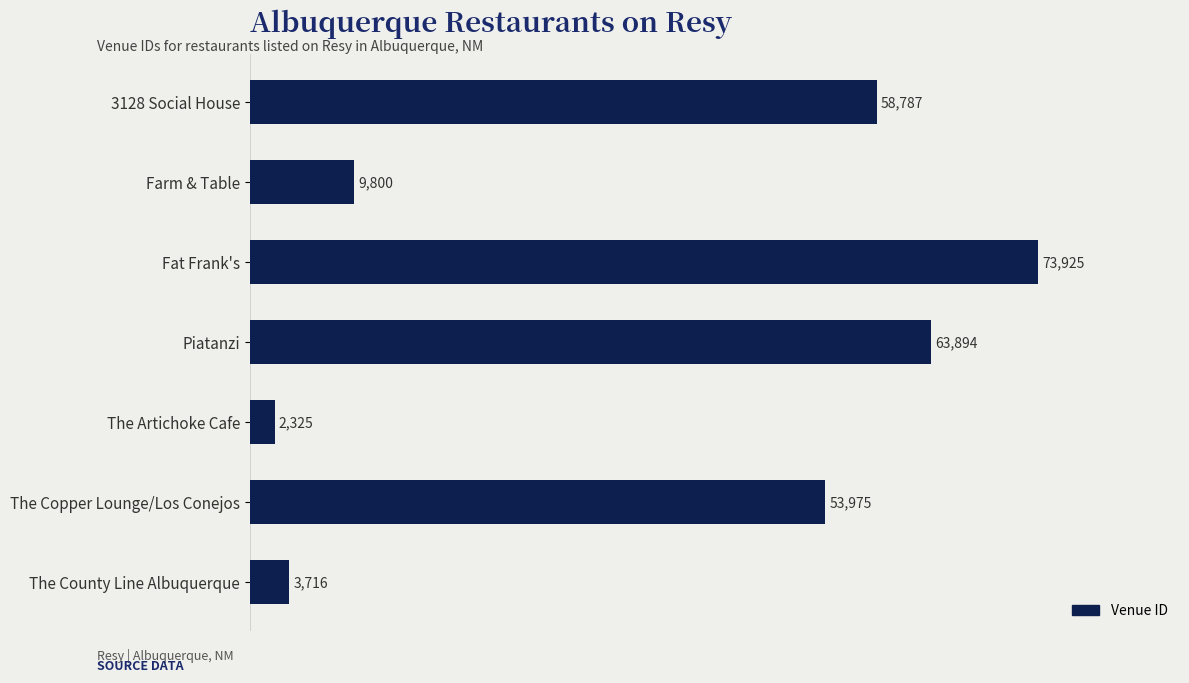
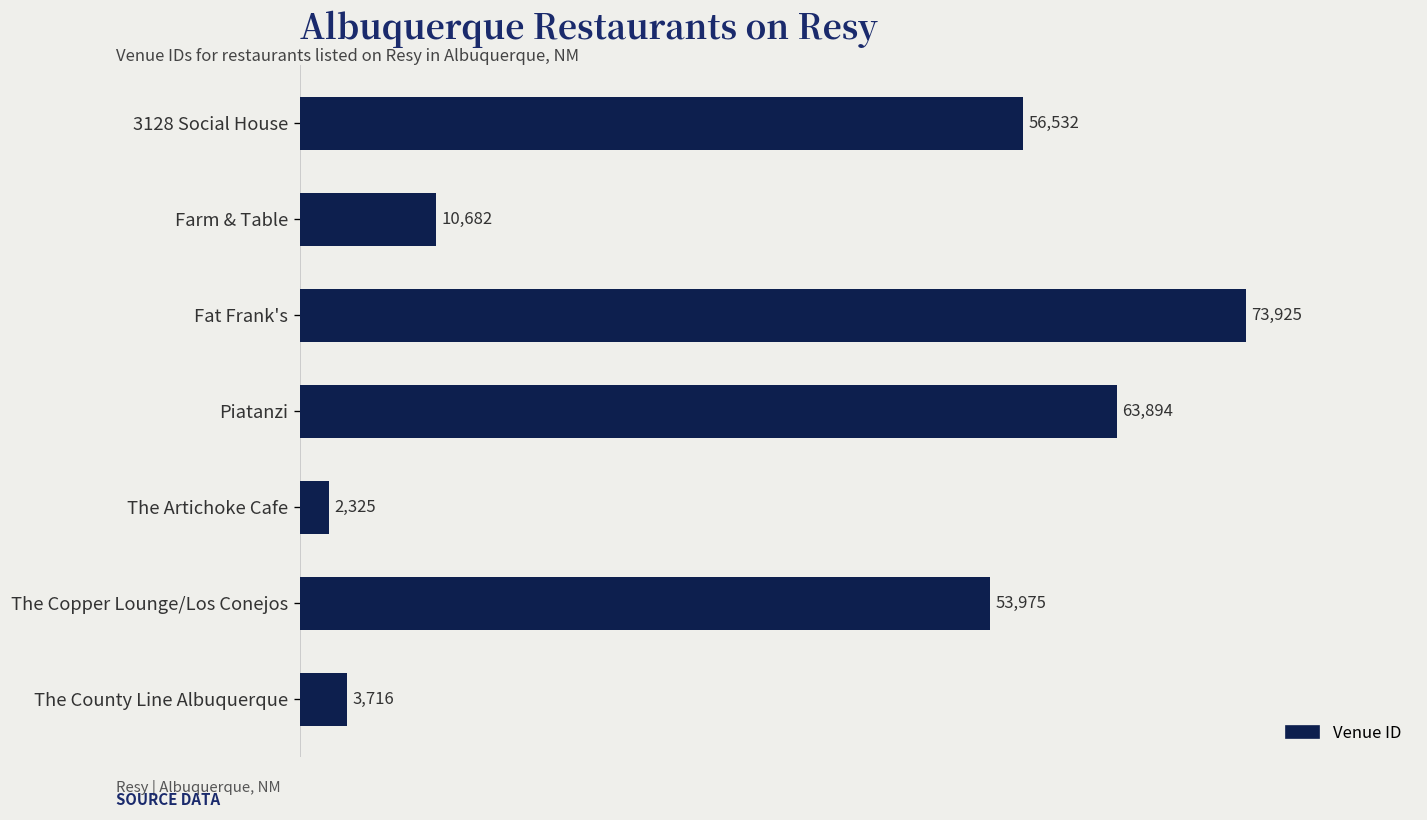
3128 Social House: 58,787 -> 56,532
Farm & Table: 9,800 -> 10,682
